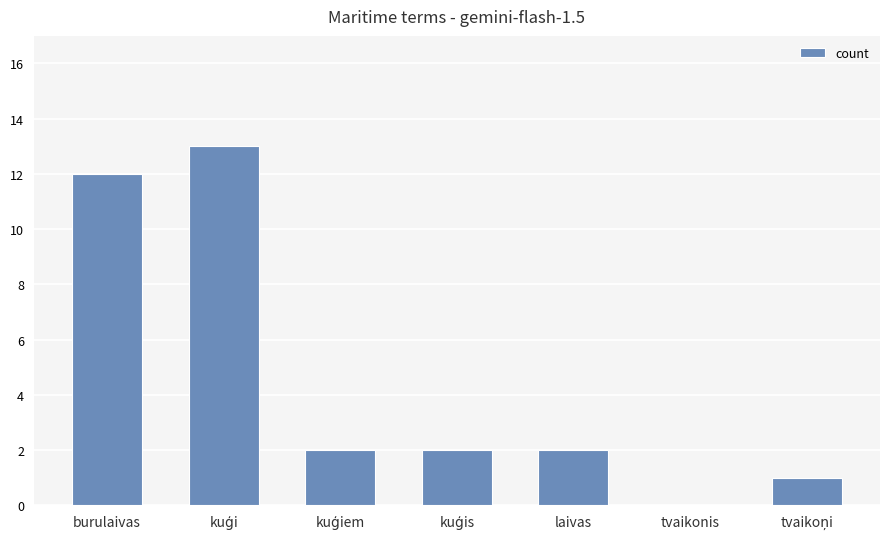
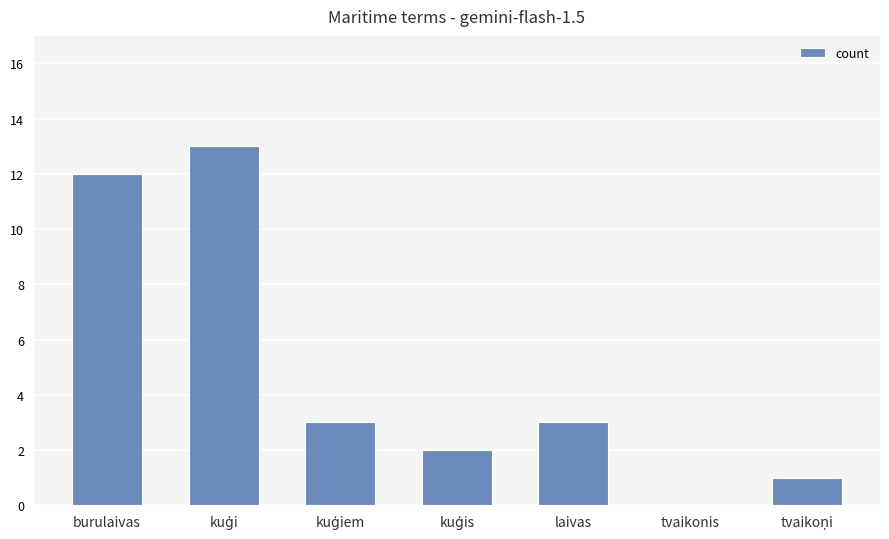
kuģiem: 2 -> 3
laivas: 2 -> 3
